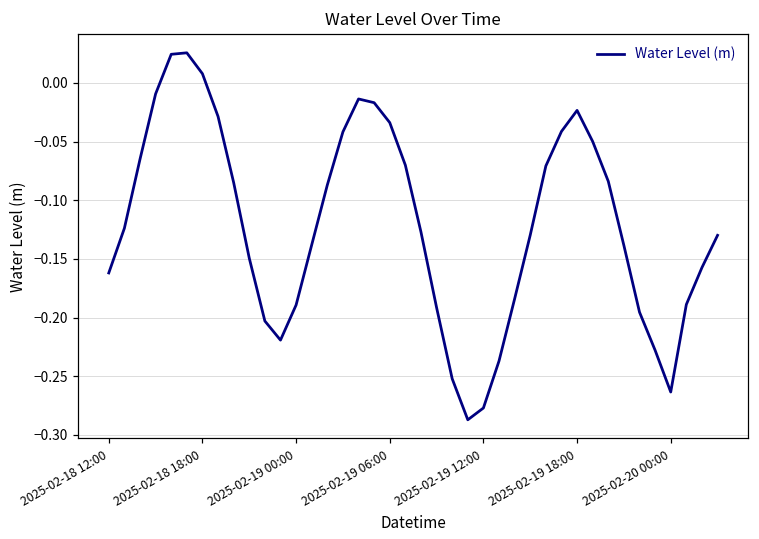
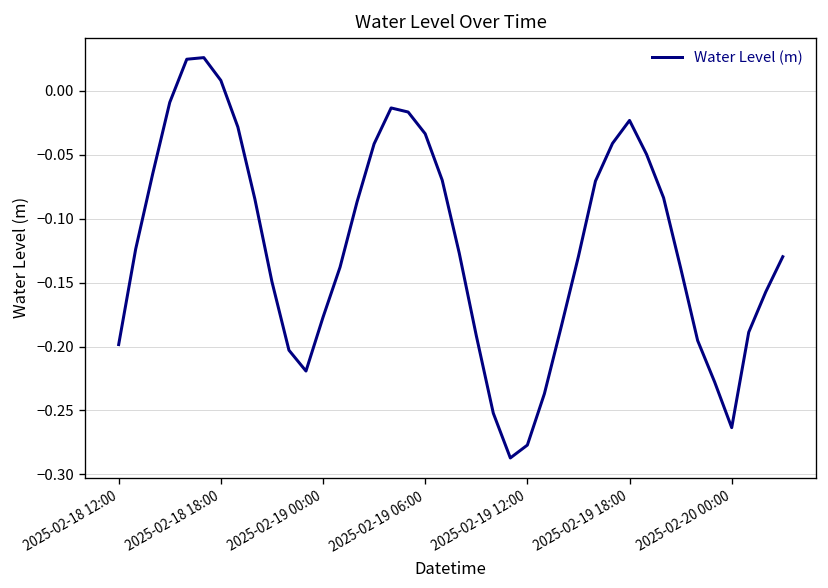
2025-02-18 12:00: -0.162 -> -0.198
2025-02-19 00:00: -0.189 -> -0.177
